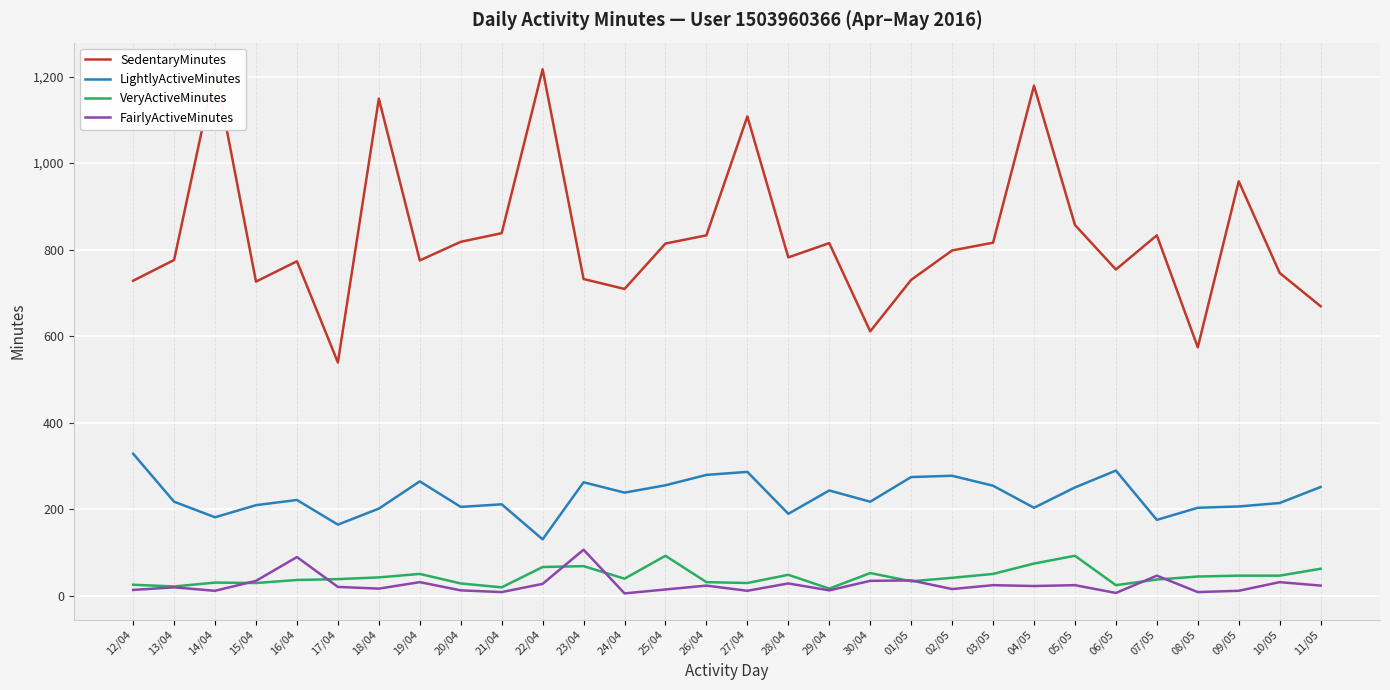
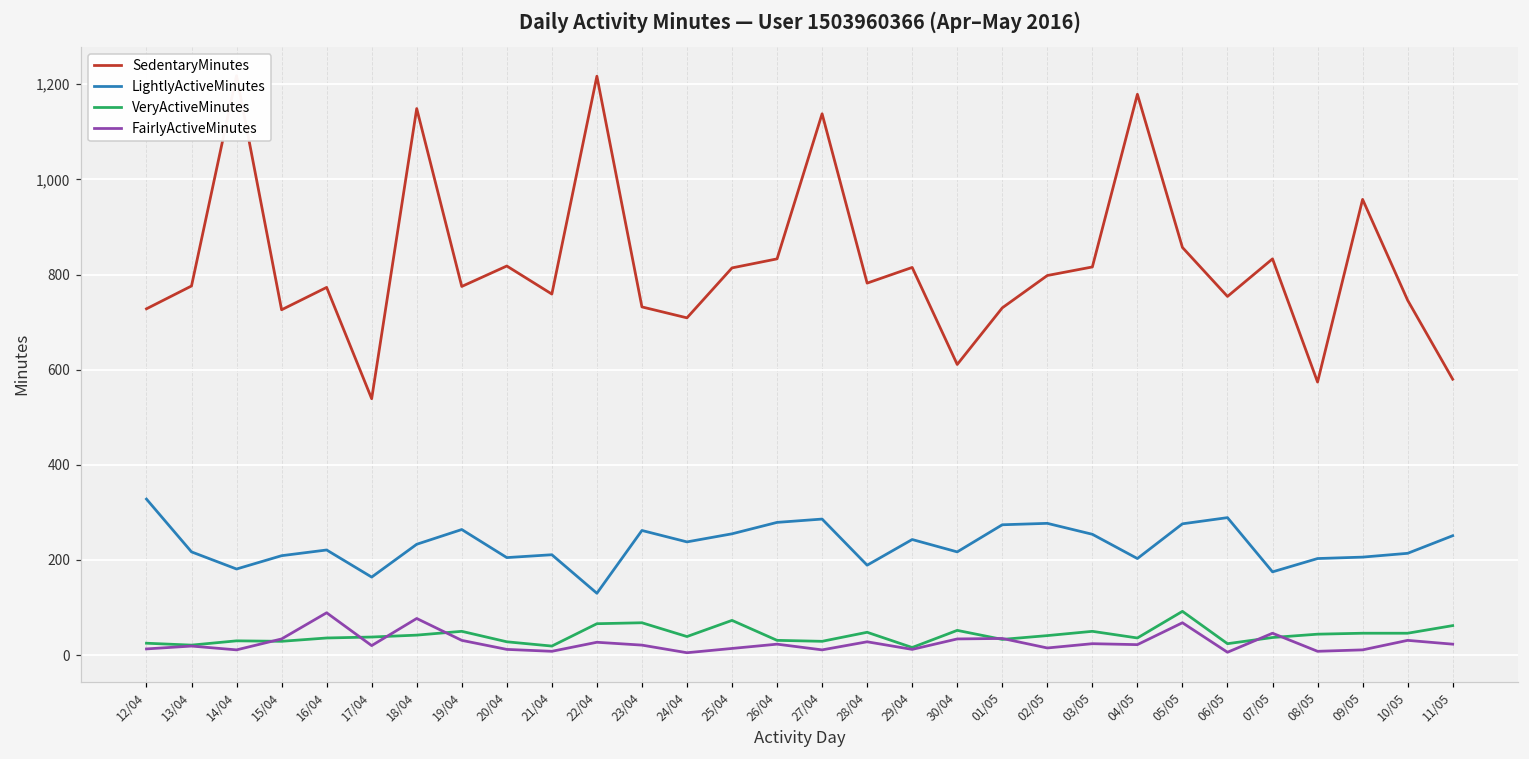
LightlyActiveMinutes, 18/04: 200 -> 230
FairlyActiveMinutes, 18/04: 20 -> 80
SedentaryMinutes, 21/04: 840 -> 760
FairlyActiveMinutes, 23/04: 110 -> 20
VeryActiveMinutes, 25/04: 90 -> 70
SedentaryMinutes, 27/04: 1,110 -> 1,140
VeryActiveMinutes, 04/05: 70 -> 40
LightlyActiveMinutes, 05/05: 250 -> 280
FairlyActiveMinutes, 05/05: 20 -> 70
SedentaryMinutes, 11/05: 670 -> 580
